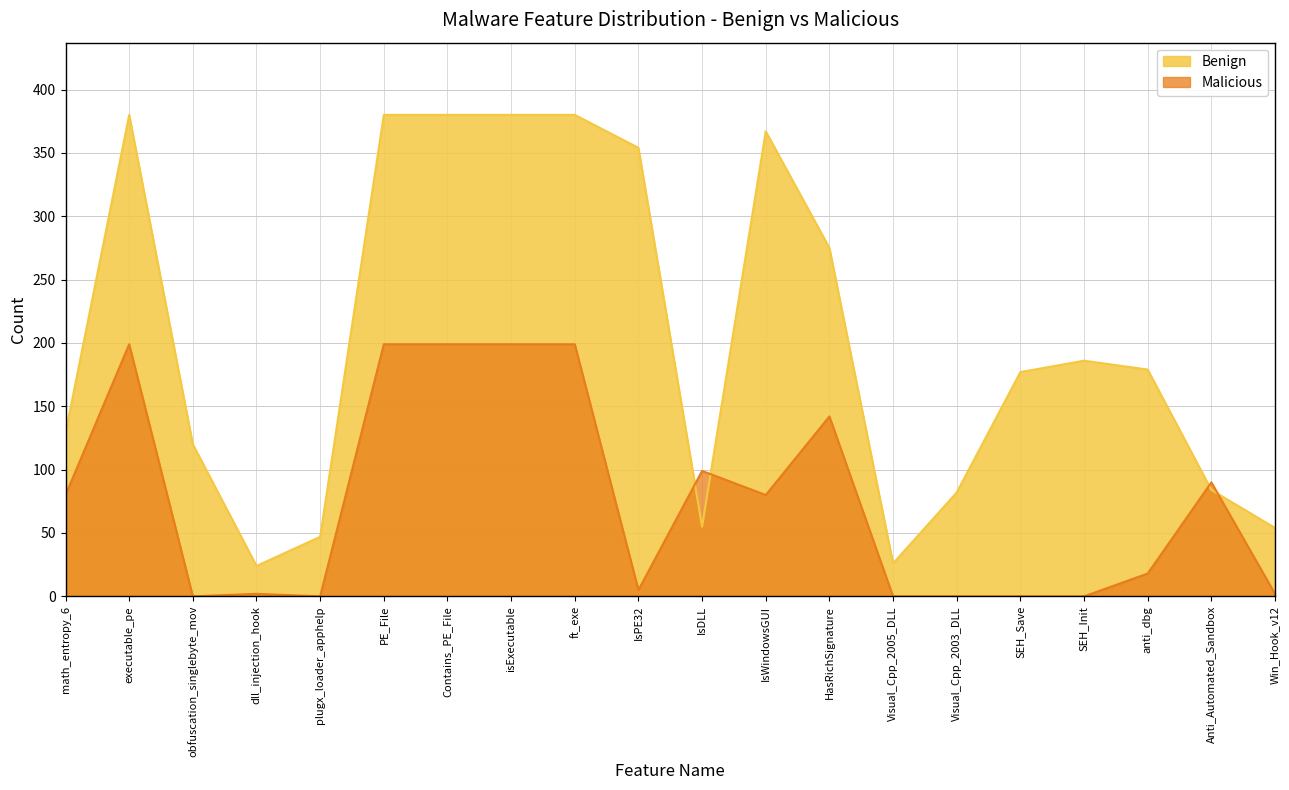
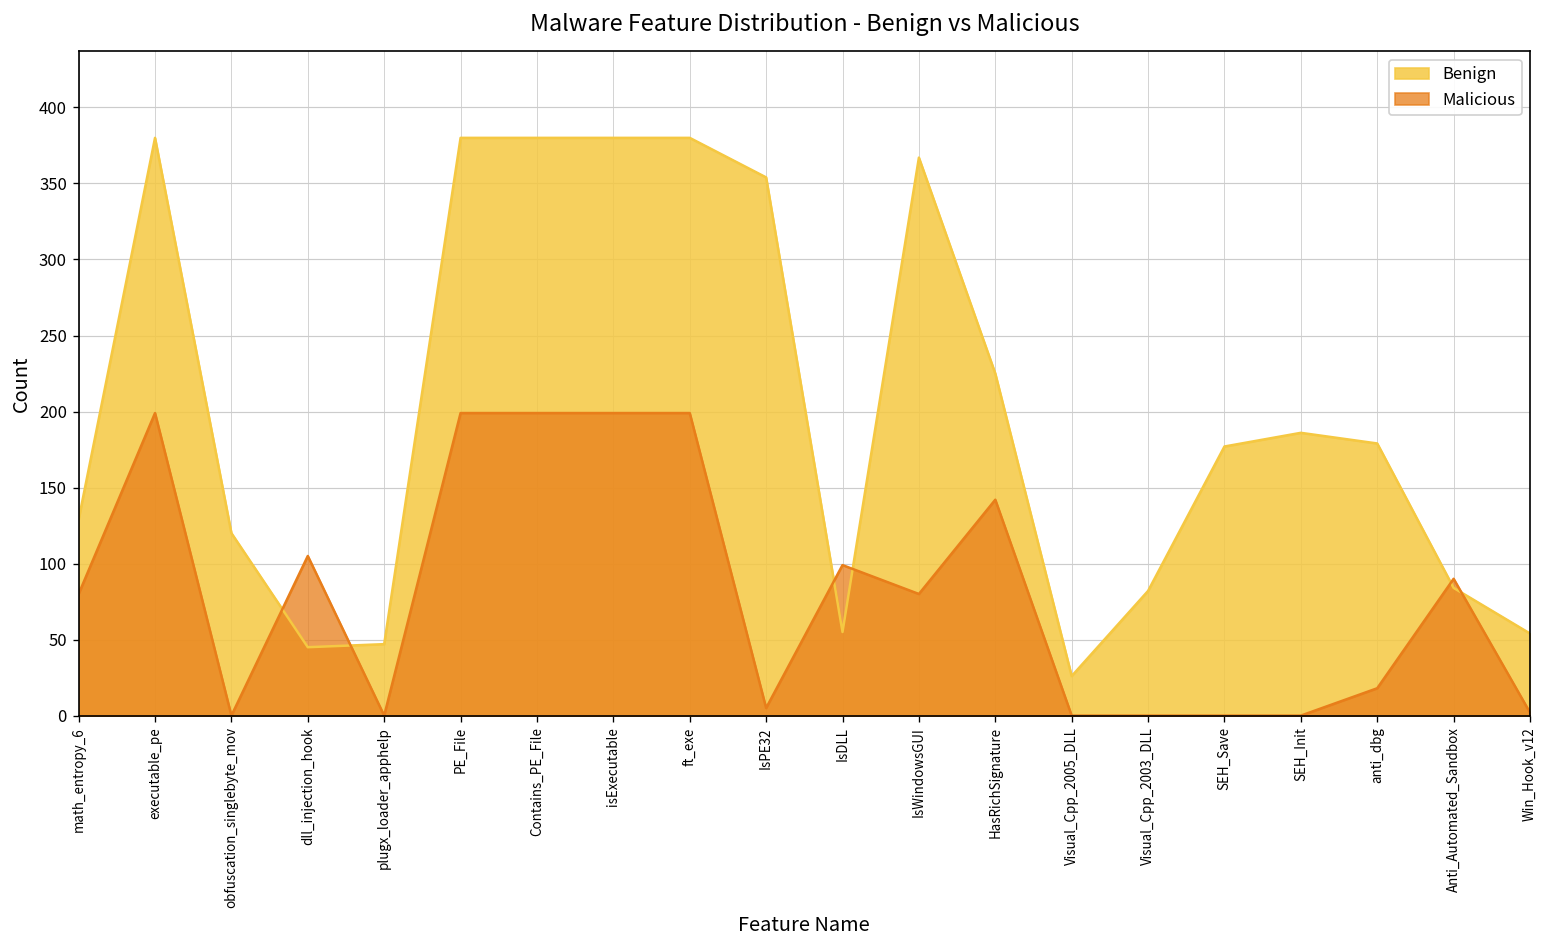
Benign, dll_injection_hook: 24 -> 45
Malicious, dll_injection_hook: 2 -> 105
Benign, HasRichSignature: 275 -> 225
